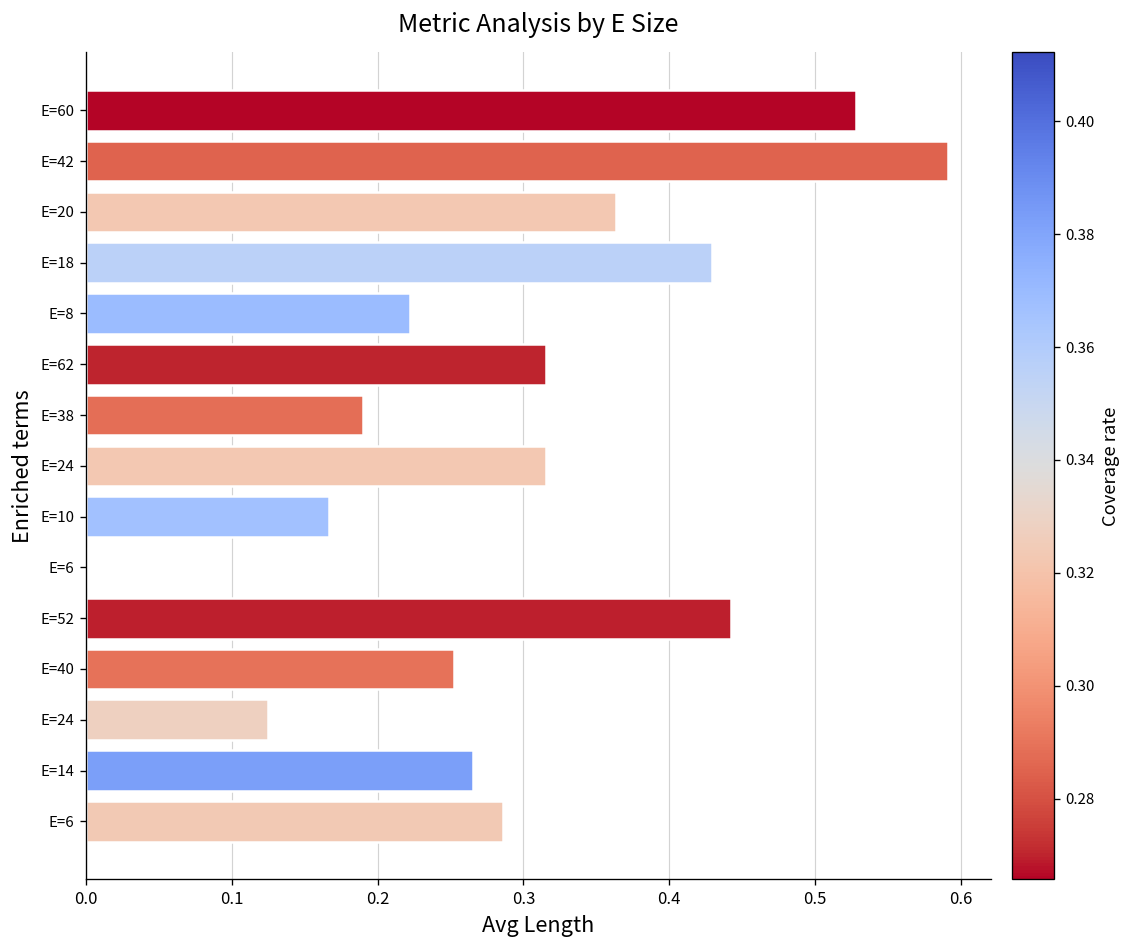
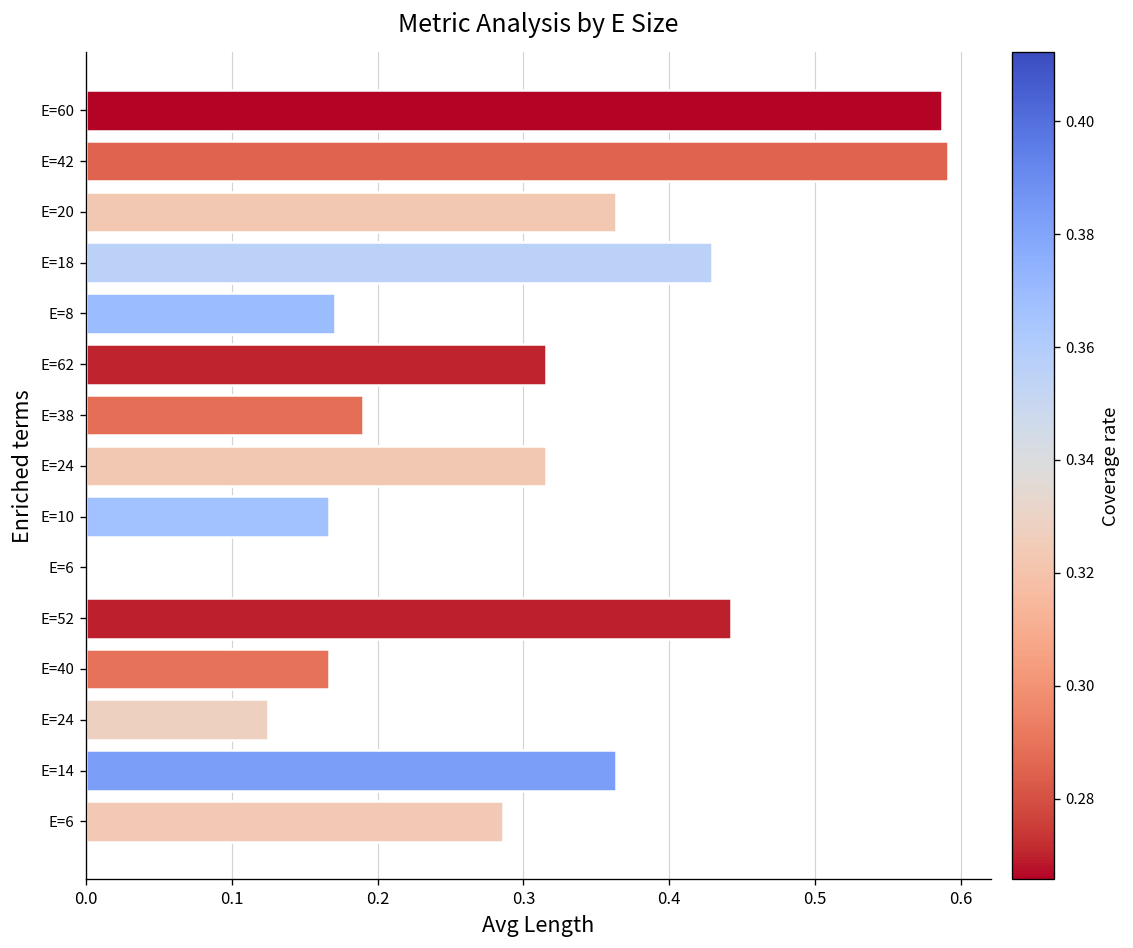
E=60: 0.528 -> 0.587
E=8: 0.222 -> 0.171
E=40: 0.253 -> 0.167
E=14: 0.265 -> 0.364
